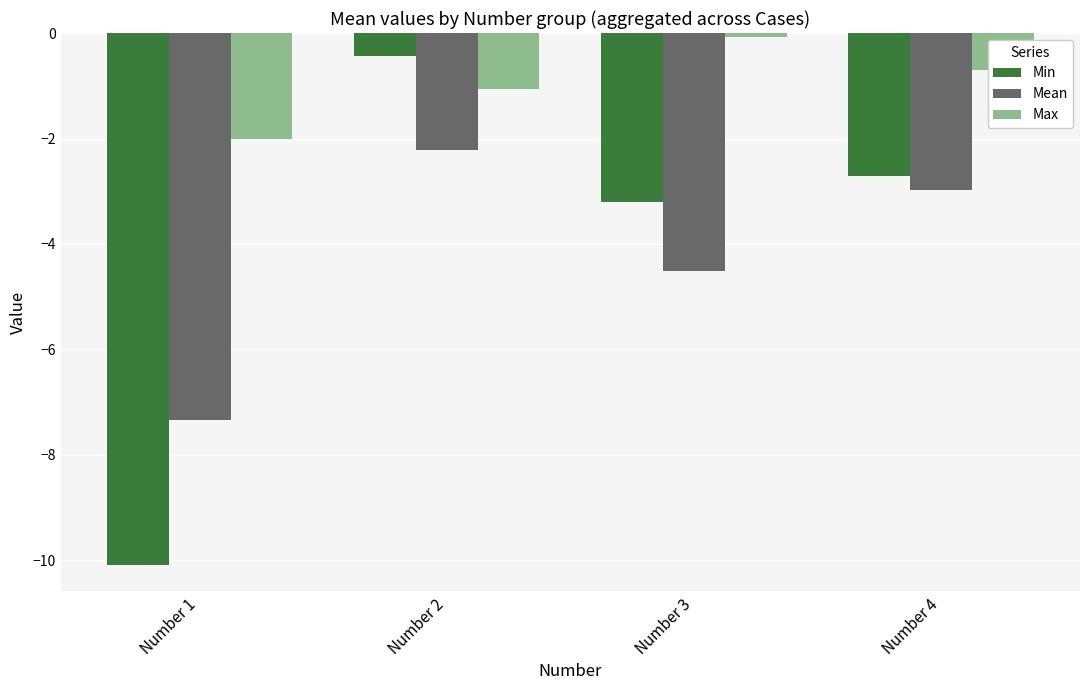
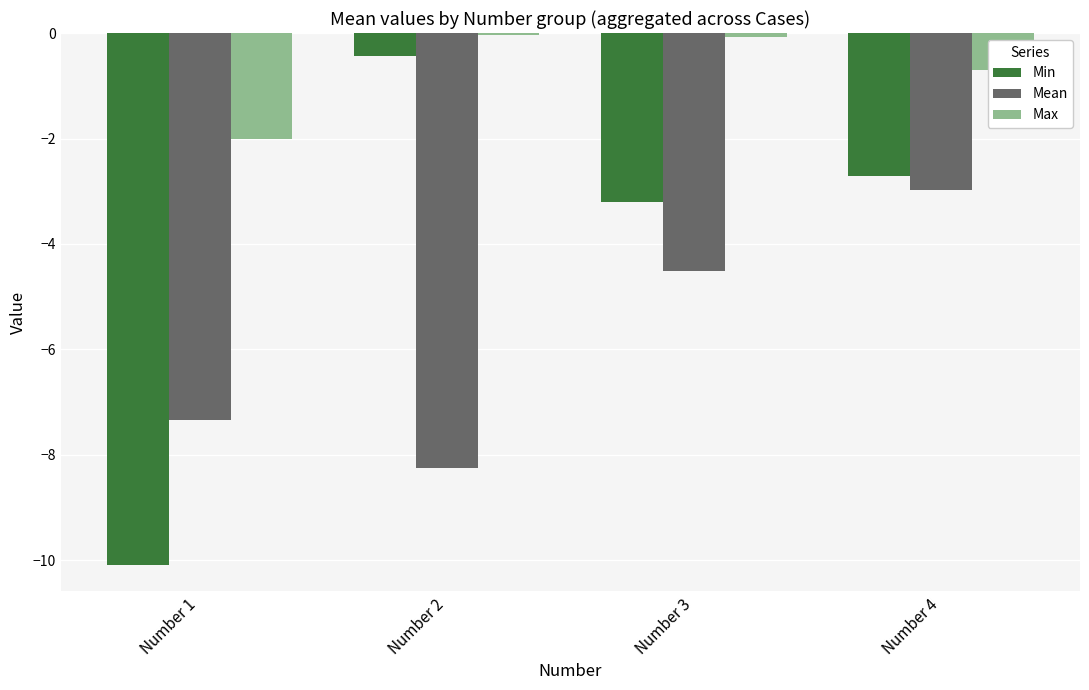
Mean, Number 2: -2.2 -> -8.2
Max, Number 2: -1.1 -> 0.0
